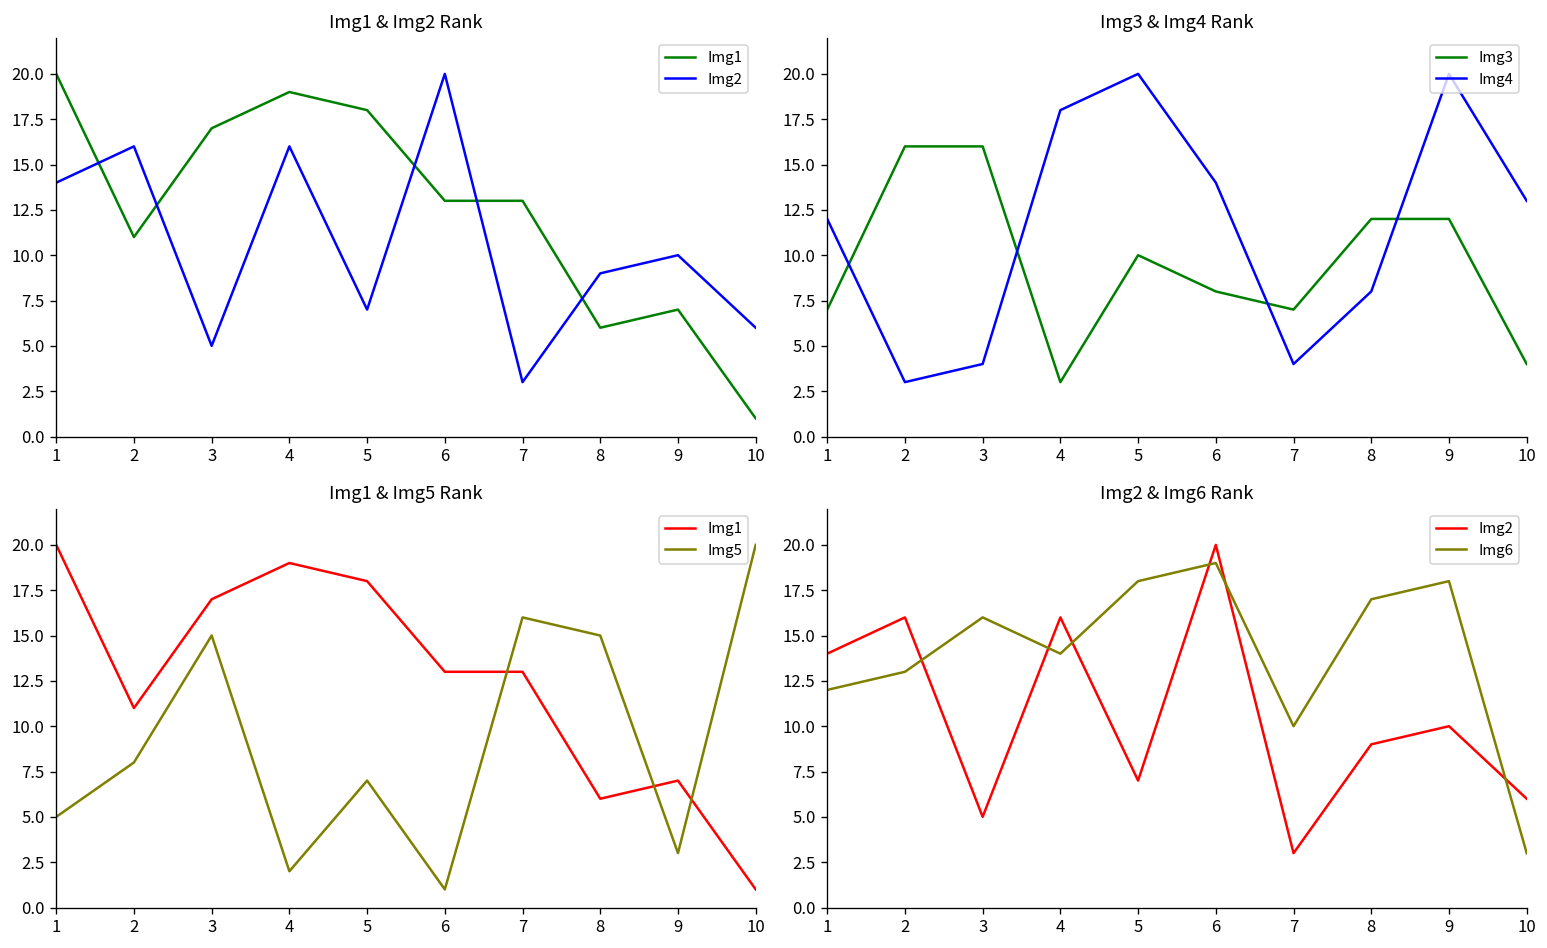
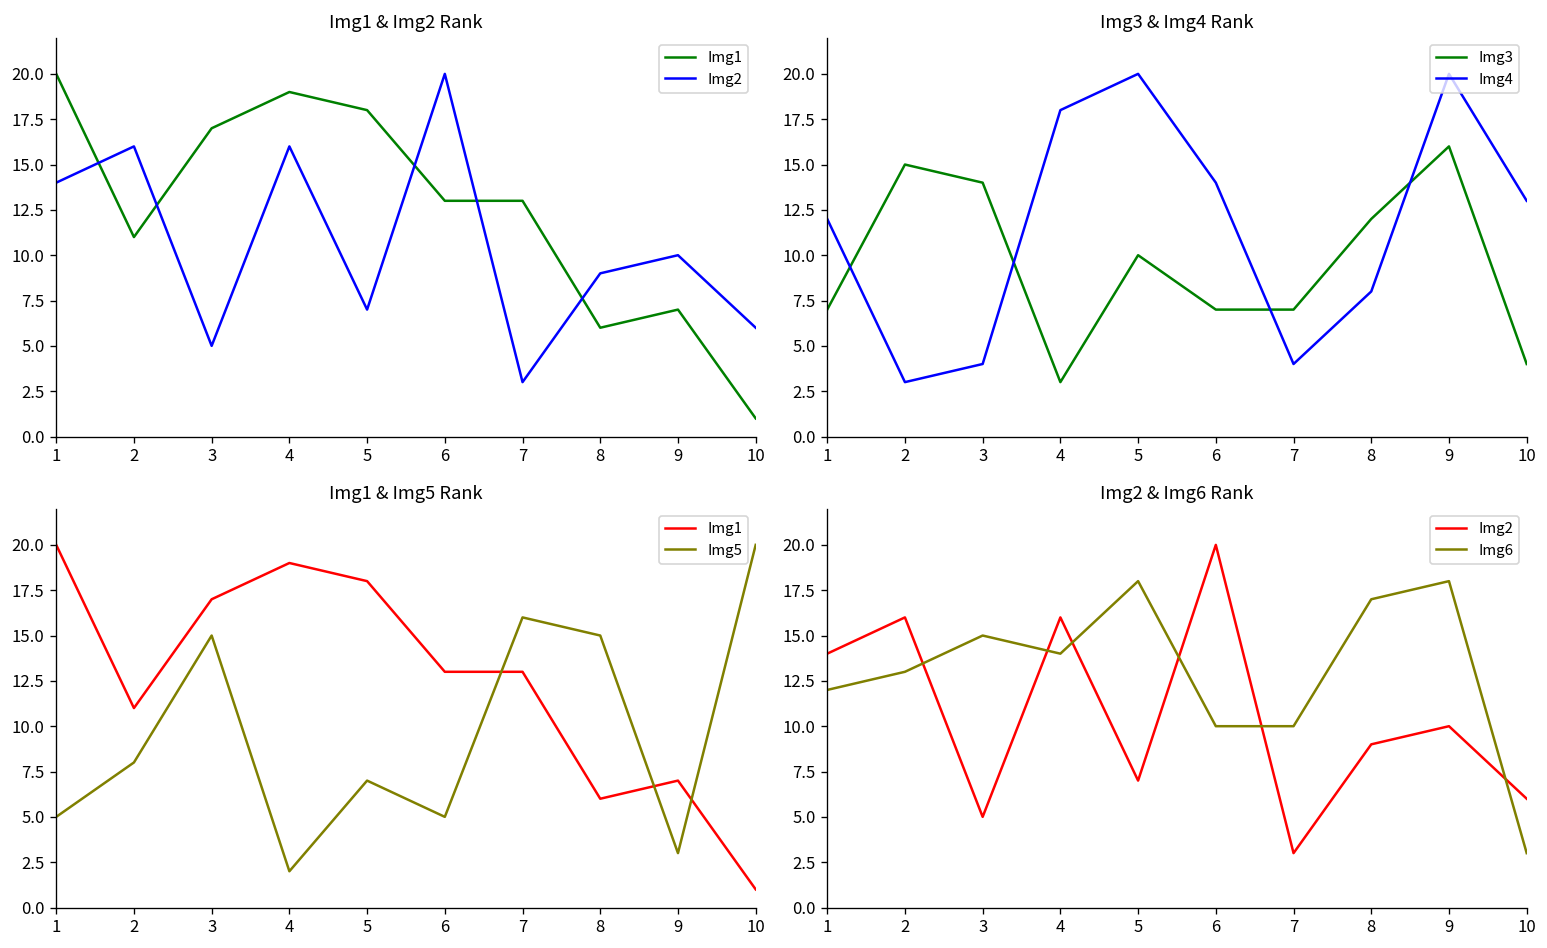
Img3 & Img4 Rank, Img3, 2: 16 -> 15
Img3 & Img4 Rank, Img3, 3: 16 -> 14
Img3 & Img4 Rank, Img3, 6: 8 -> 7
Img3 & Img4 Rank, Img3, 9: 12 -> 16
Img1 & Img5 Rank, Img5, 6: 1 -> 5
Img2 & Img6 Rank, Img6, 3: 16 -> 15
Img2 & Img6 Rank, Img6, 6: 19 -> 10
